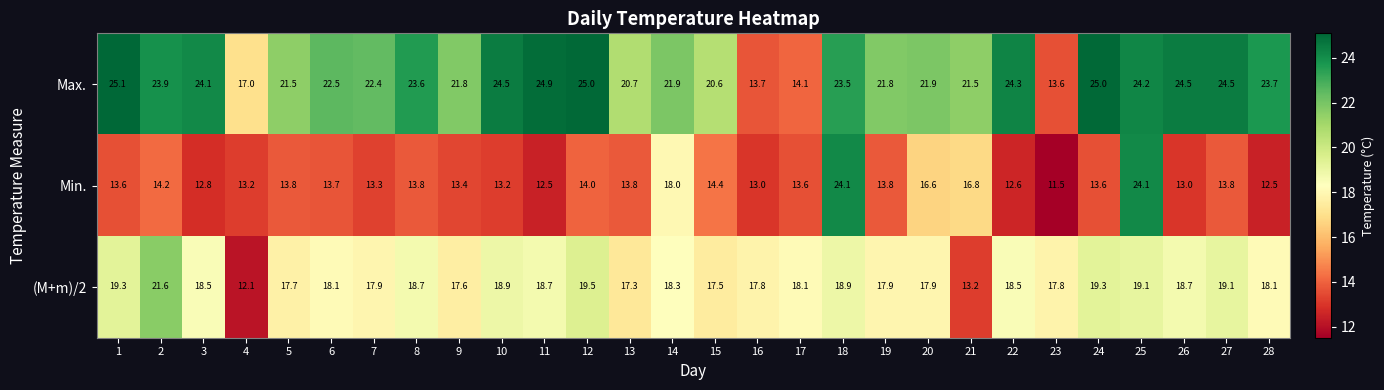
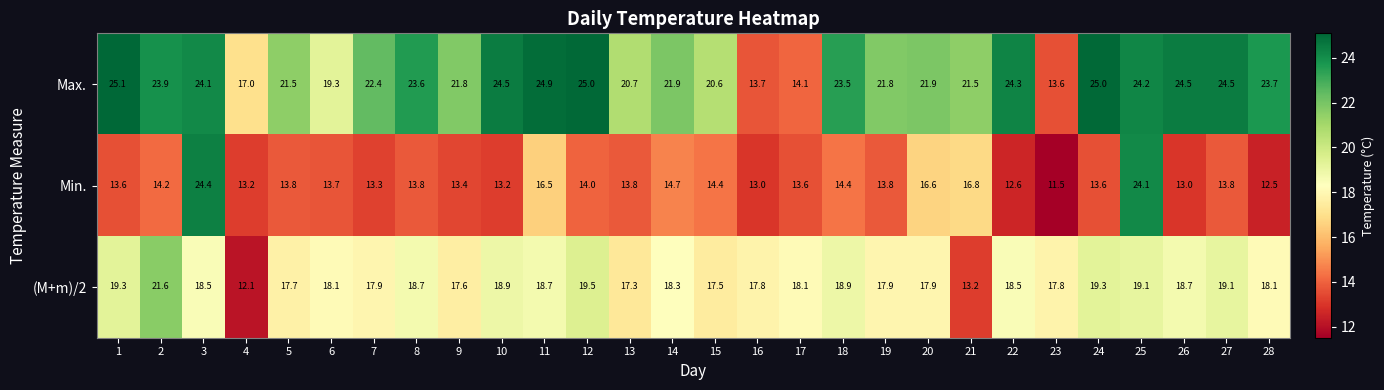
Max., 6: 22.5 -> 19.3
Min., 3: 12.8 -> 24.4
Min., 11: 12.5 -> 16.5
Min., 14: 18.0 -> 14.7
Min., 18: 24.1 -> 14.4
